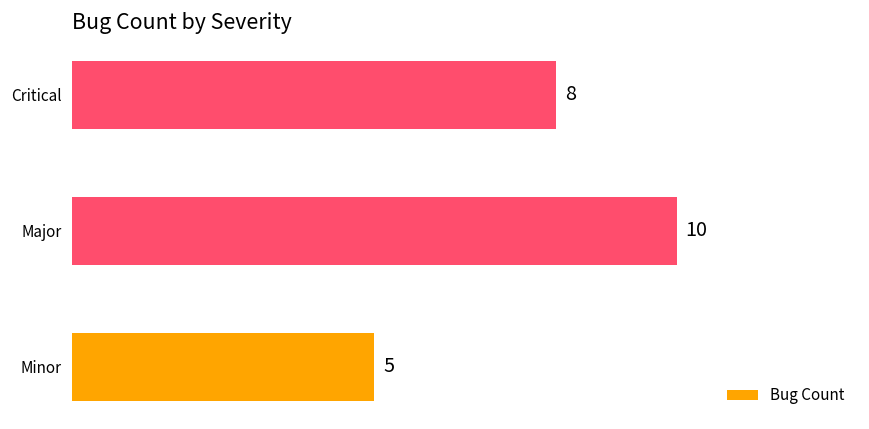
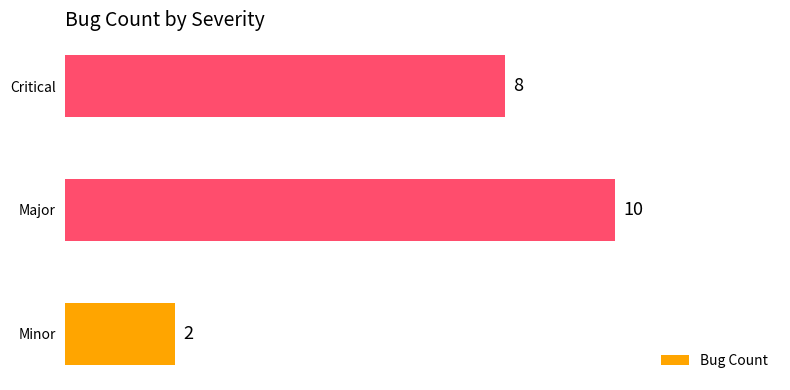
Minor: 5 -> 2
